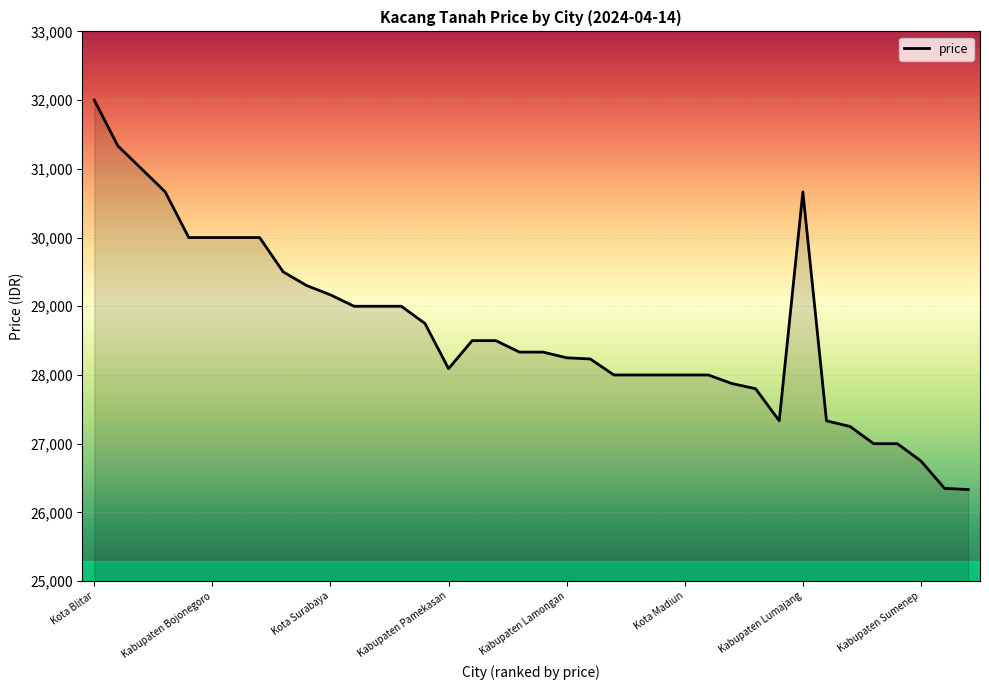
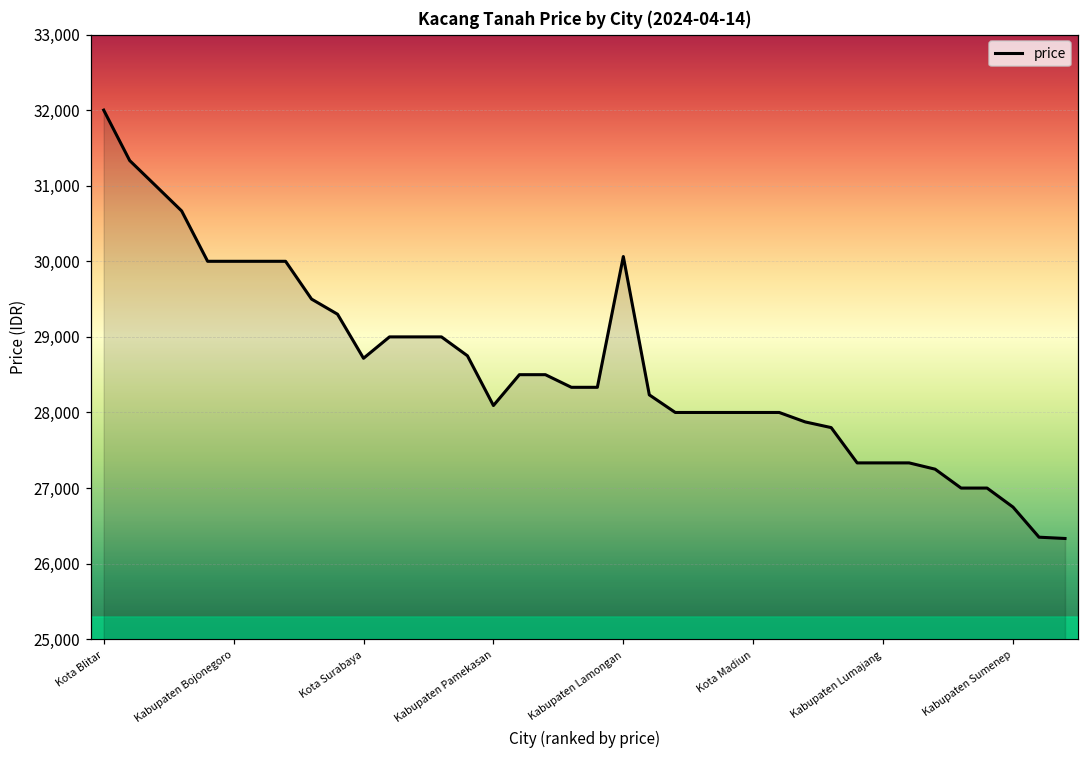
Kota Surabaya: 29,200 -> 28,700
Kabupaten Lamongan: 28,300 -> 30,100
Kabupaten Lumajang: 30,700 -> 27,300
